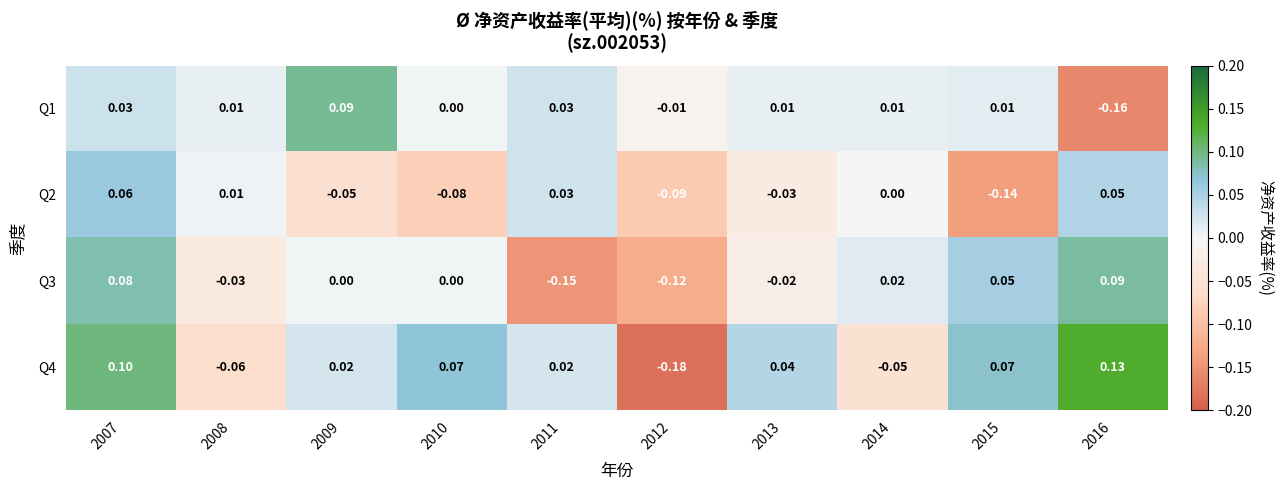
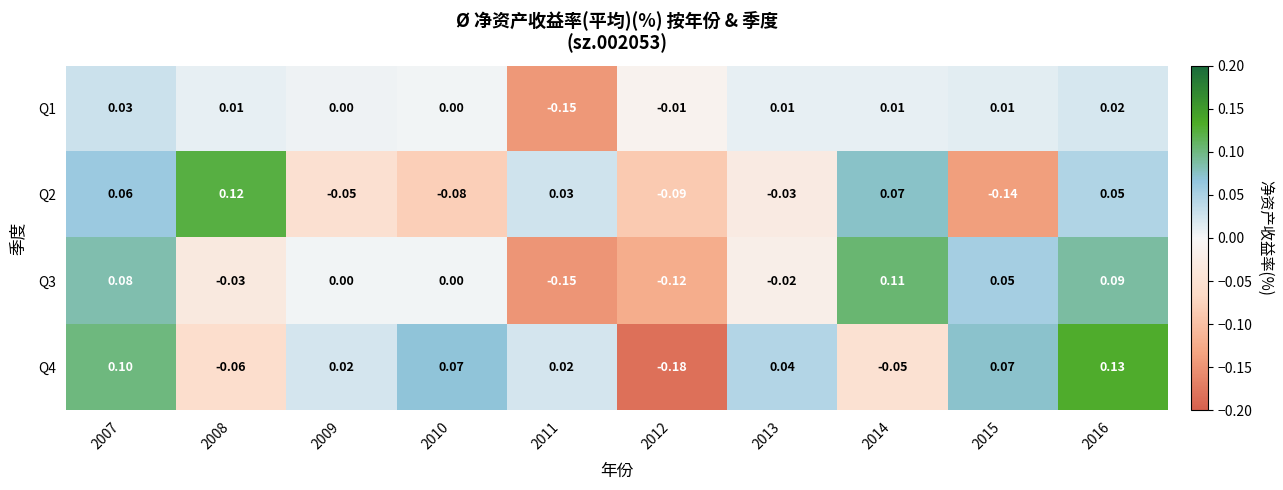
Q1, 2009: 0.09 -> 0.00
Q1, 2011: 0.03 -> -0.15
Q1, 2016: -0.16 -> 0.02
Q2, 2008: 0.01 -> 0.12
Q2, 2014: 0.00 -> 0.07
Q3, 2014: 0.02 -> 0.11
